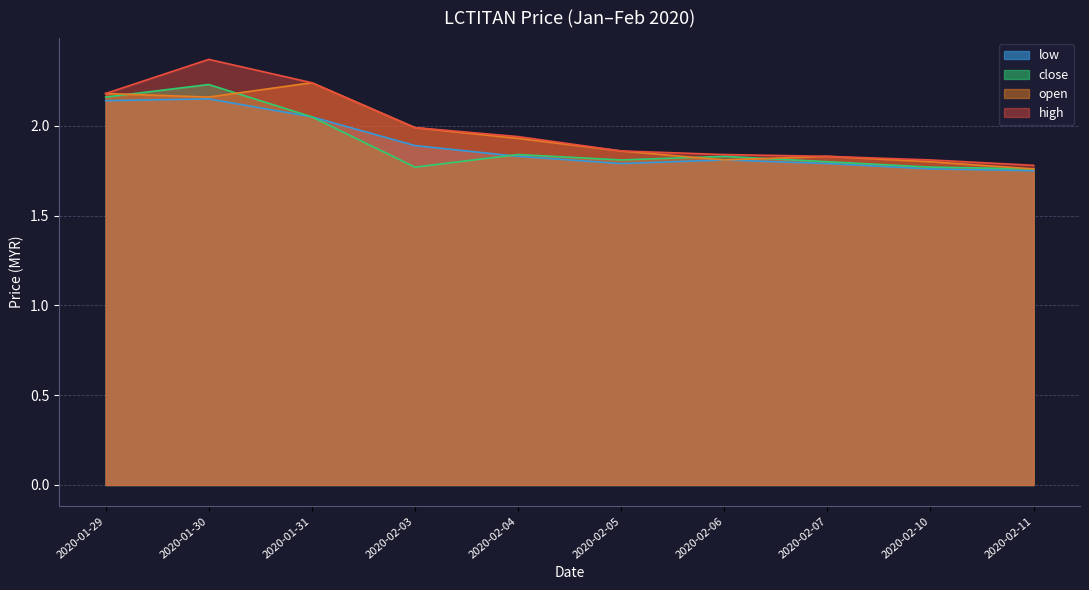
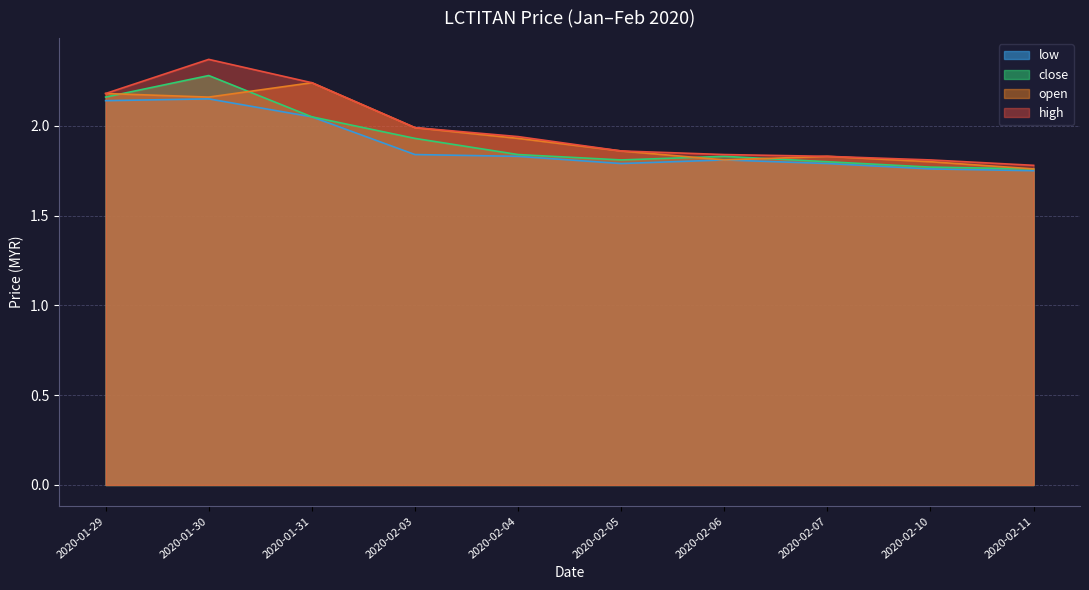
close, 2020-01-30: 2.23 -> 2.28
low, 2020-02-03: 1.89 -> 1.84
close, 2020-02-03: 1.77 -> 1.93
